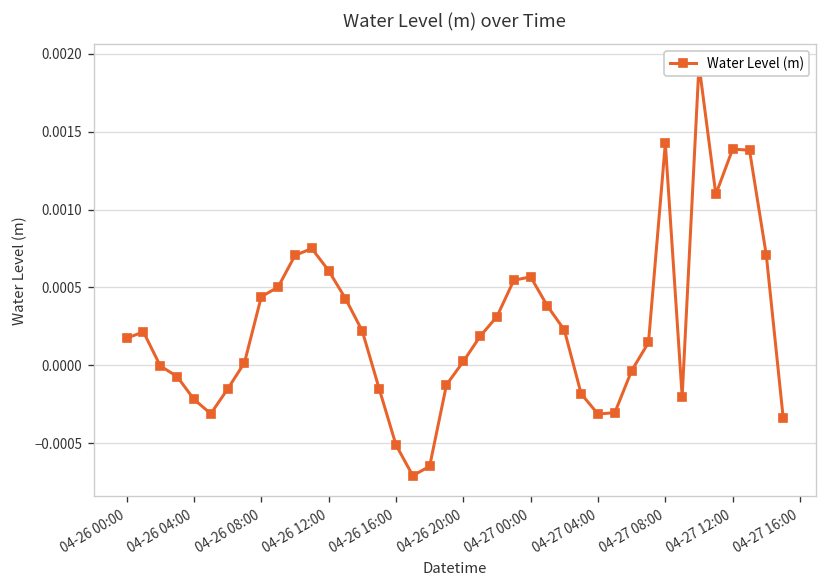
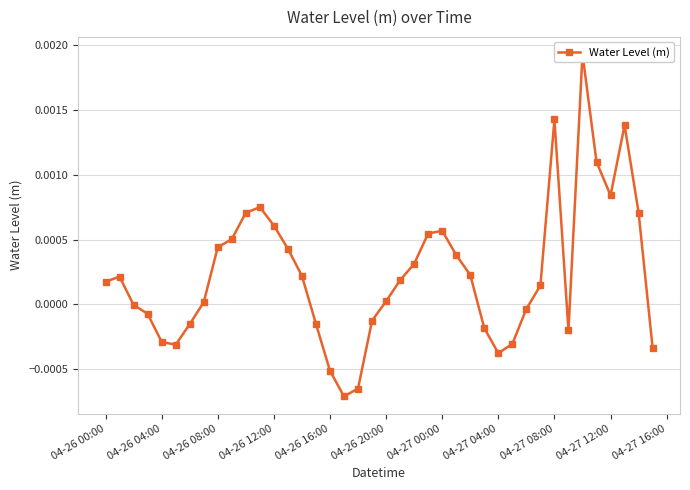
04-26 04:00: -0.00022 -> -0.00029
04-27 04:00: -0.00031 -> -0.00038
04-27 12:00: 0.00139 -> 0.00084
